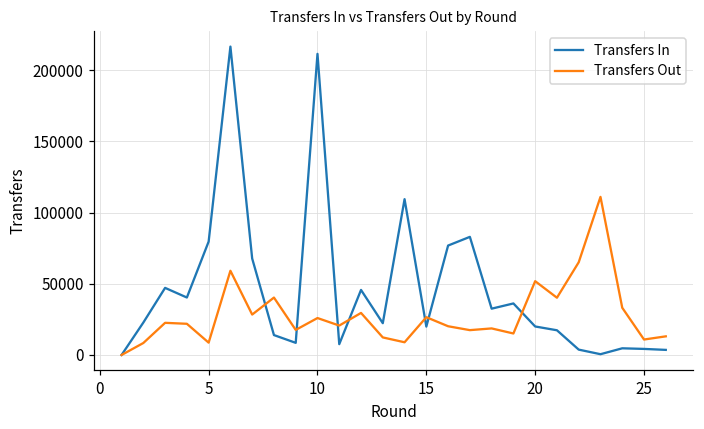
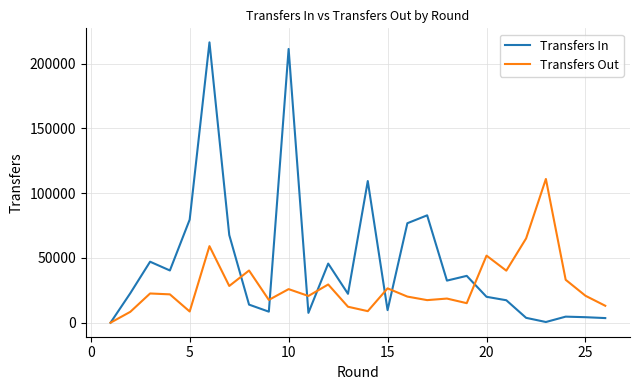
Transfers In, 15: 20000 -> 10000
Transfers Out, 25: 11000 -> 21000
